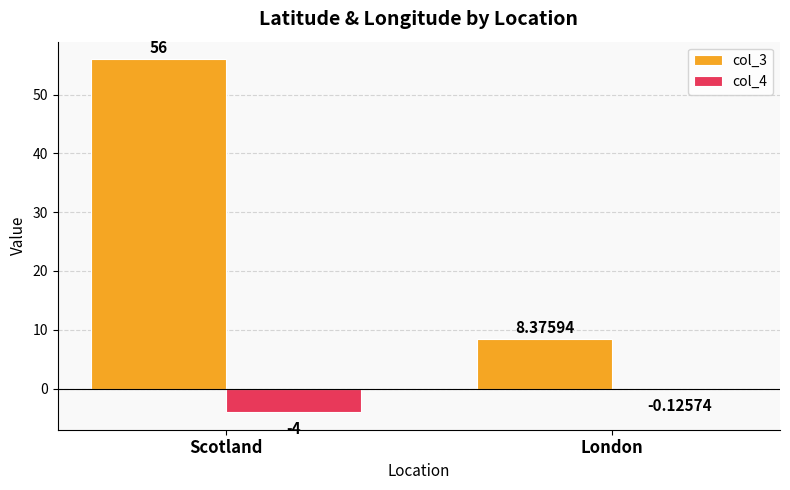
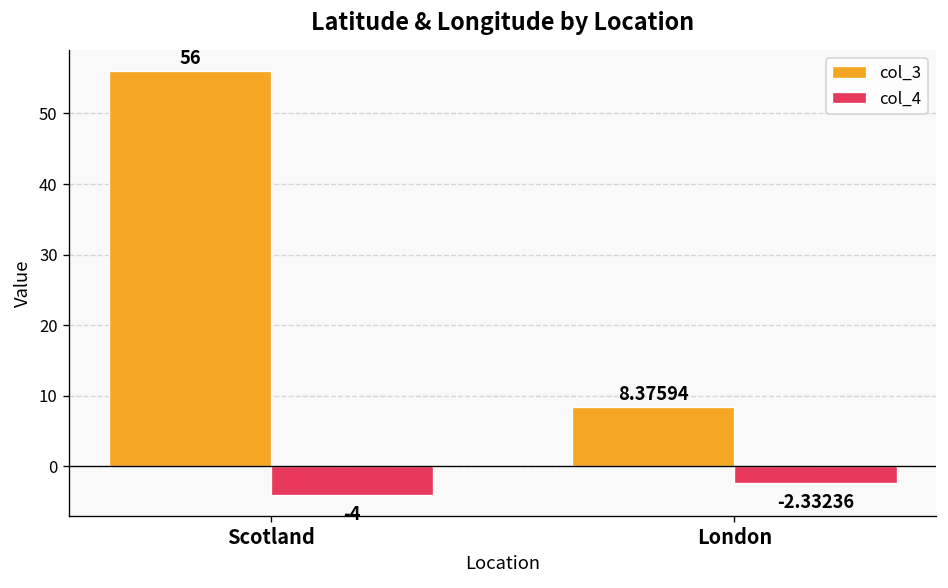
col_4, London: -0.12574 -> -2.33236
